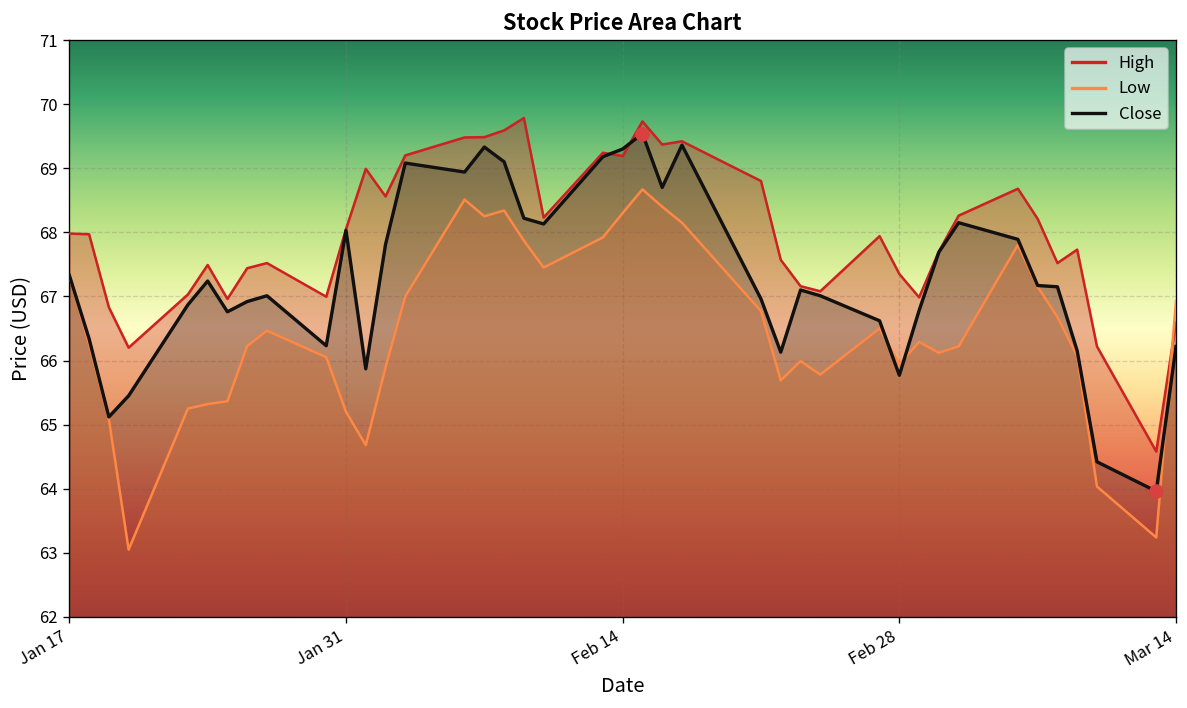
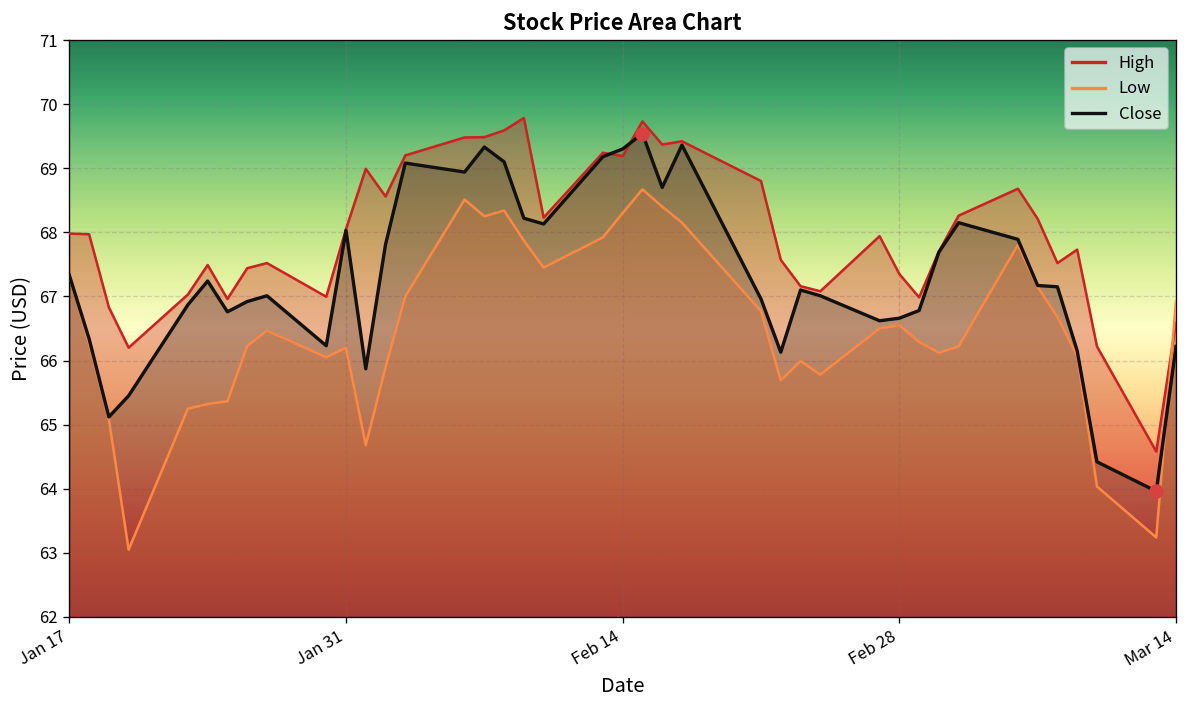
Low, Jan 31: 65.2 -> 66.2
Low, Feb 28: 65.9 -> 66.6
Close, Feb 28: 65.8 -> 66.7
